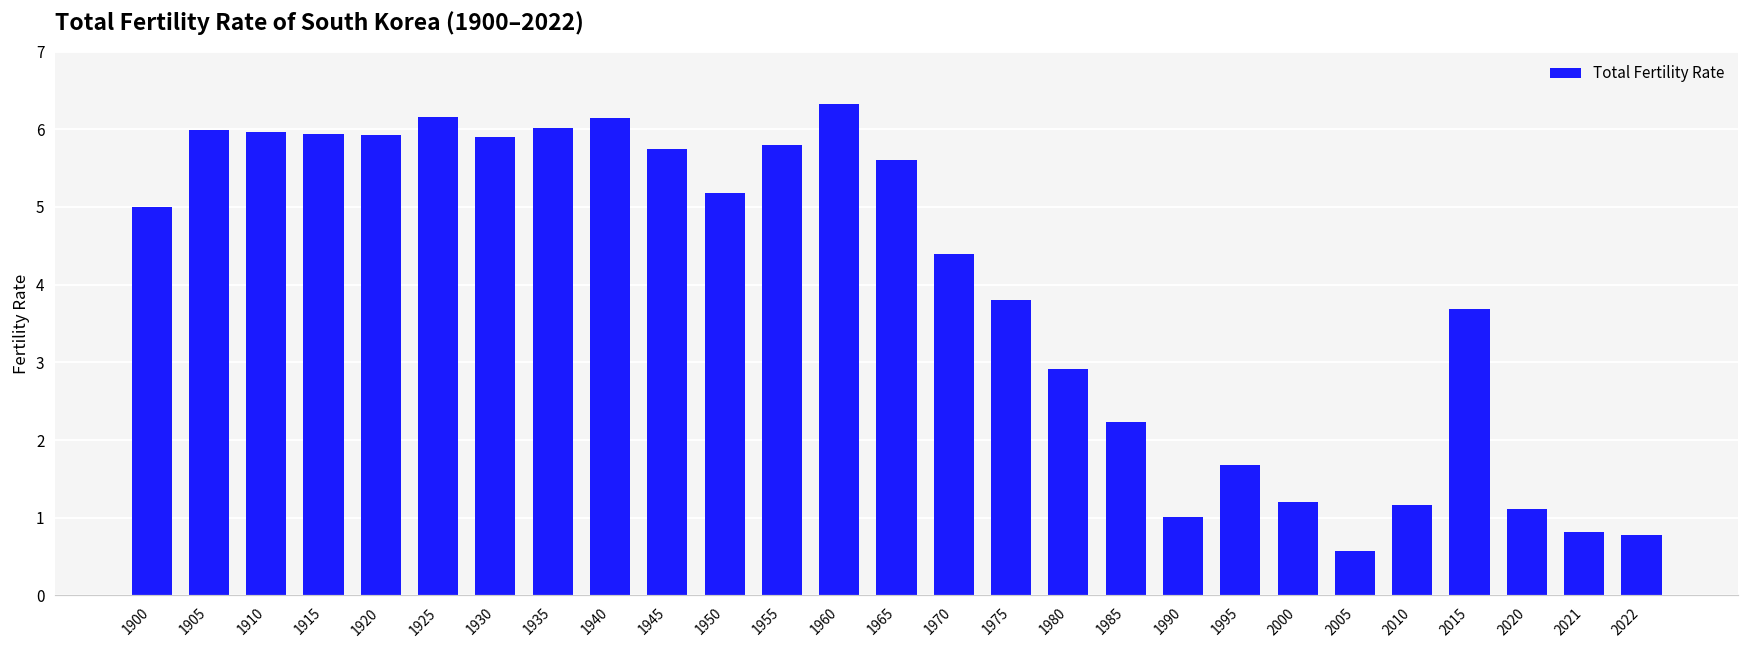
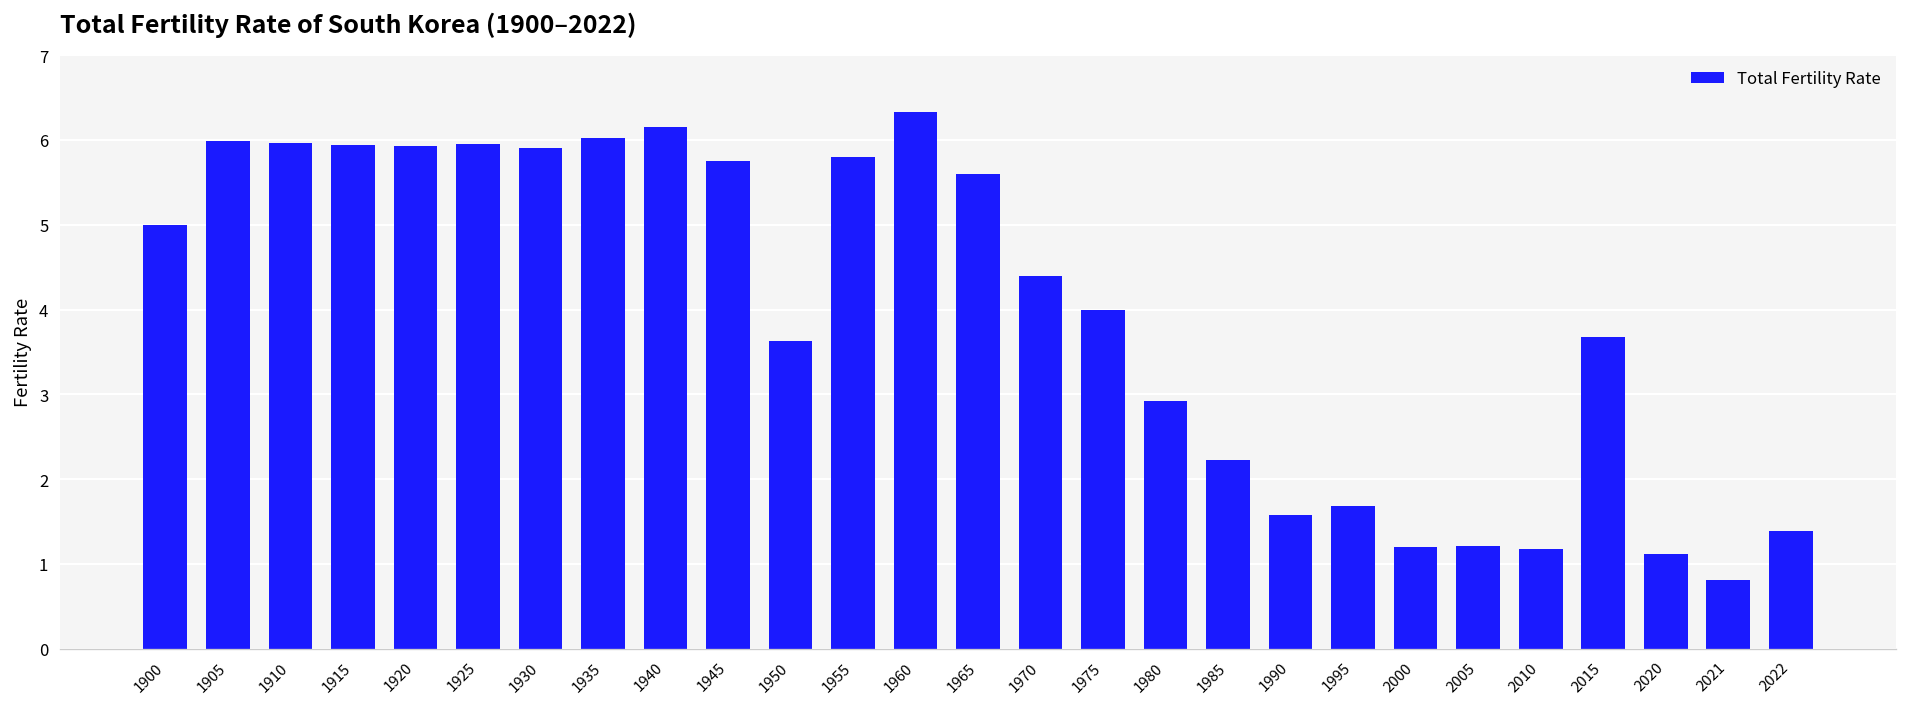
1925: 6.2 -> 6.0
1950: 5.2 -> 3.6
1975: 3.8 -> 4.0
1990: 1.0 -> 1.6
2005: 0.6 -> 1.2
2022: 0.8 -> 1.4
